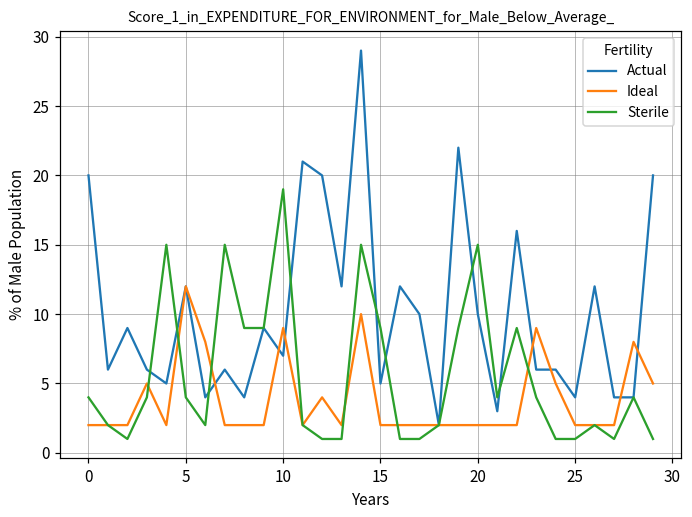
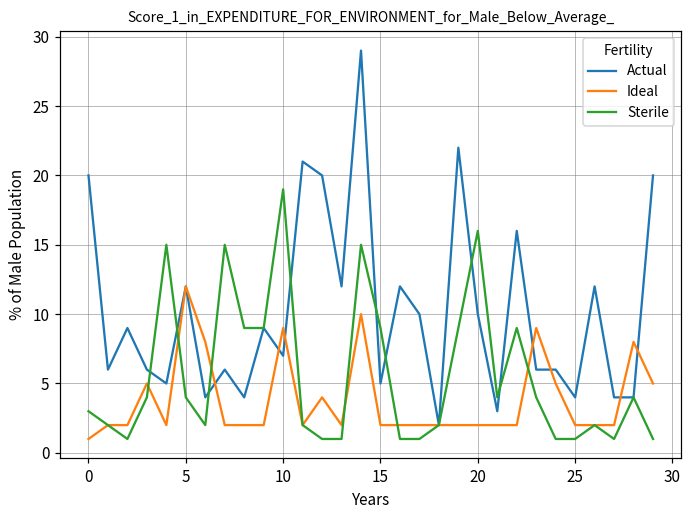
Ideal, 0: 2 -> 1
Sterile, 0: 4 -> 3
Sterile, 20: 15 -> 16
